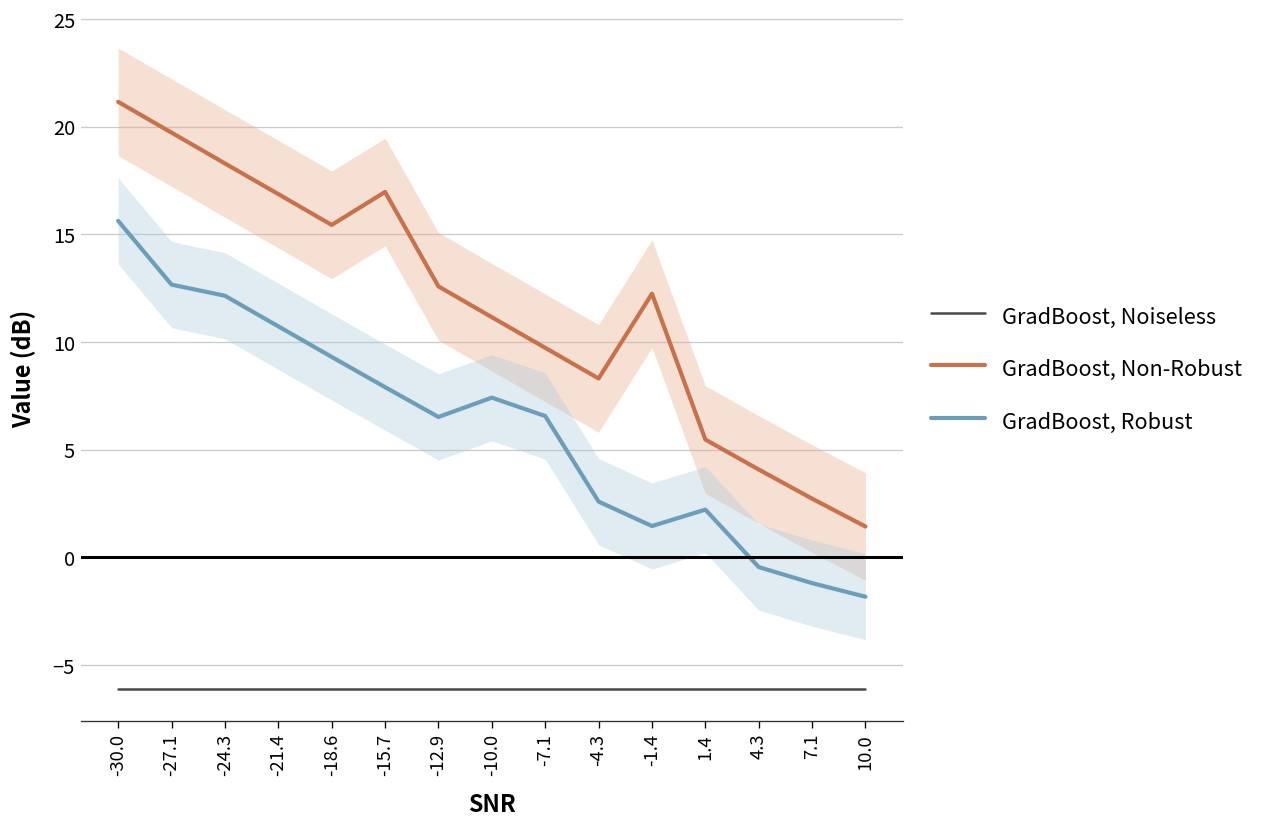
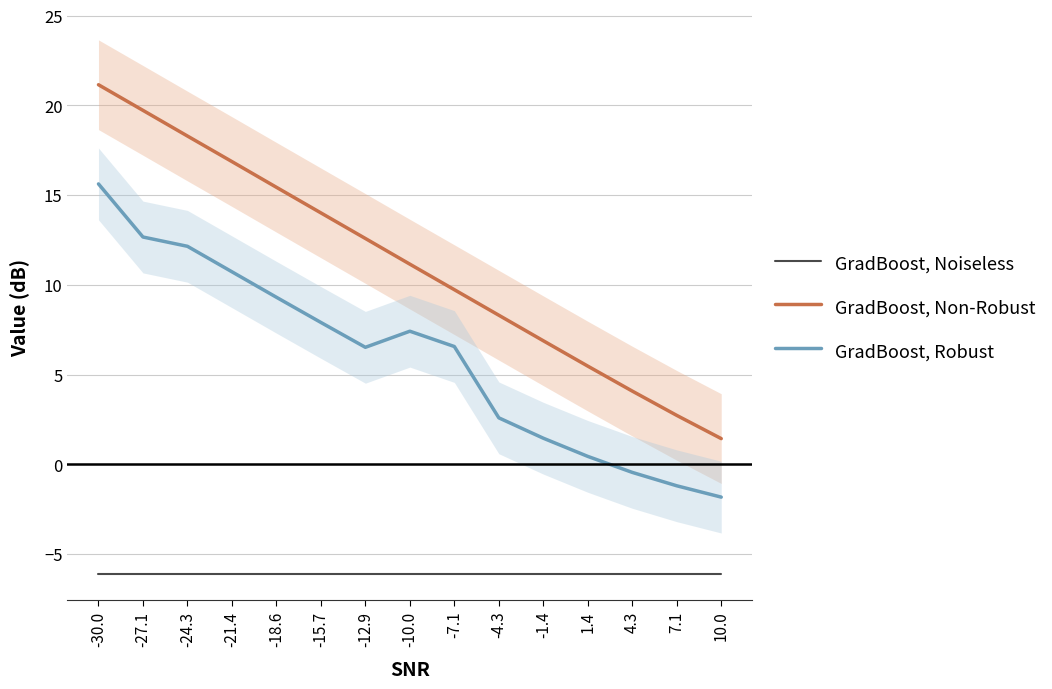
GradBoost, Non-Robust, -15.7: 17.0 -> 14.0
GradBoost, Non-Robust, -1.4: 12.2 -> 6.9
GradBoost, Robust, 1.4: 2.2 -> 0.4
